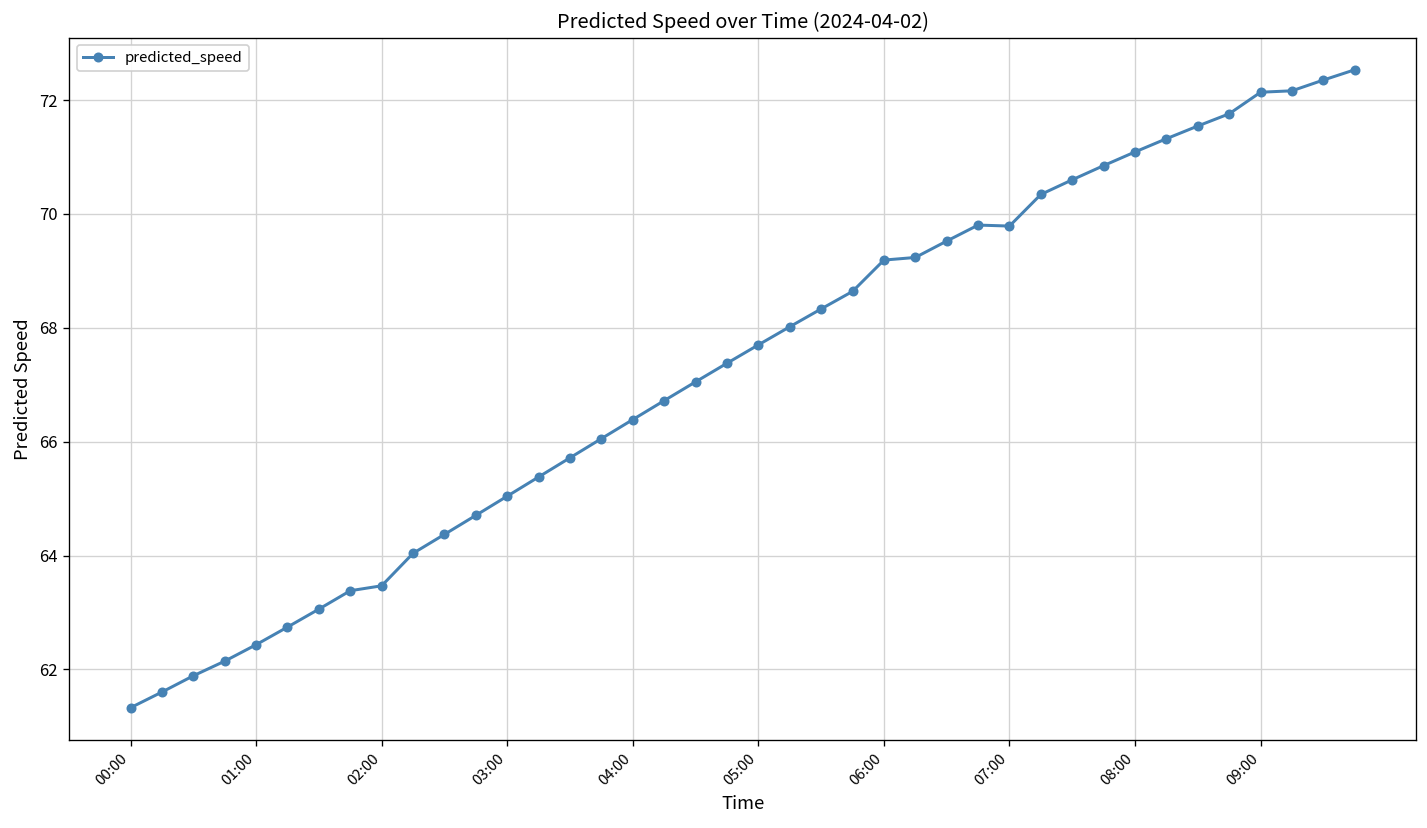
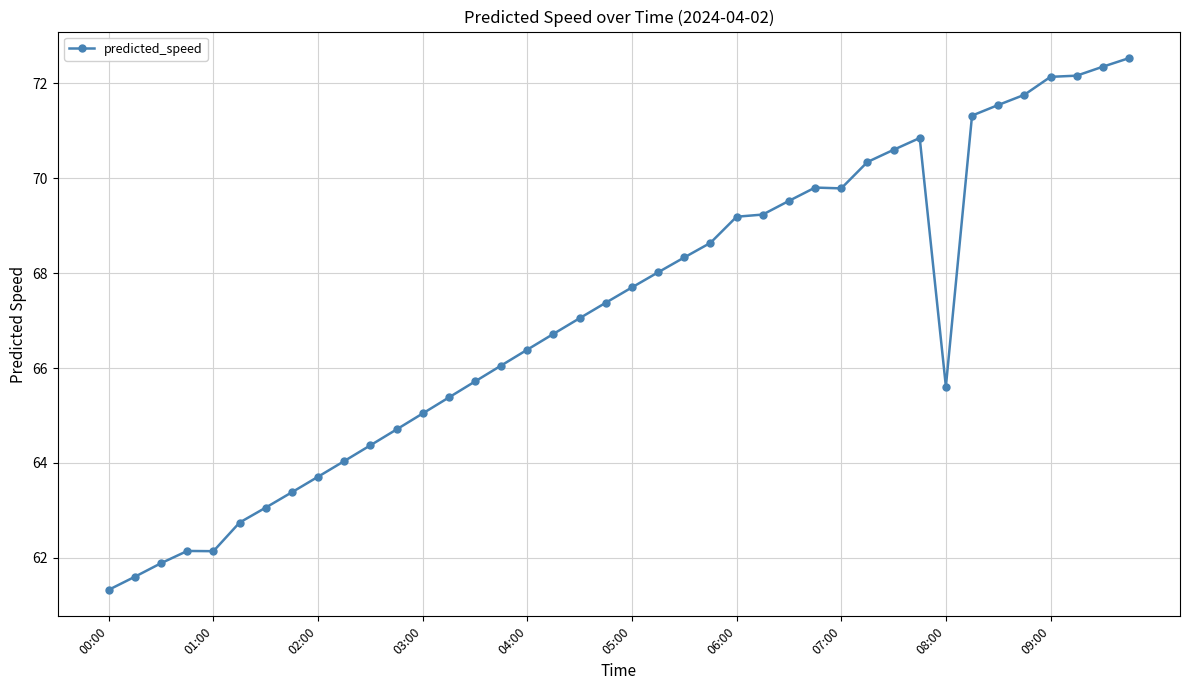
01:00: 62.4 -> 62.1
02:00: 63.5 -> 63.7
08:00: 71.1 -> 65.6
